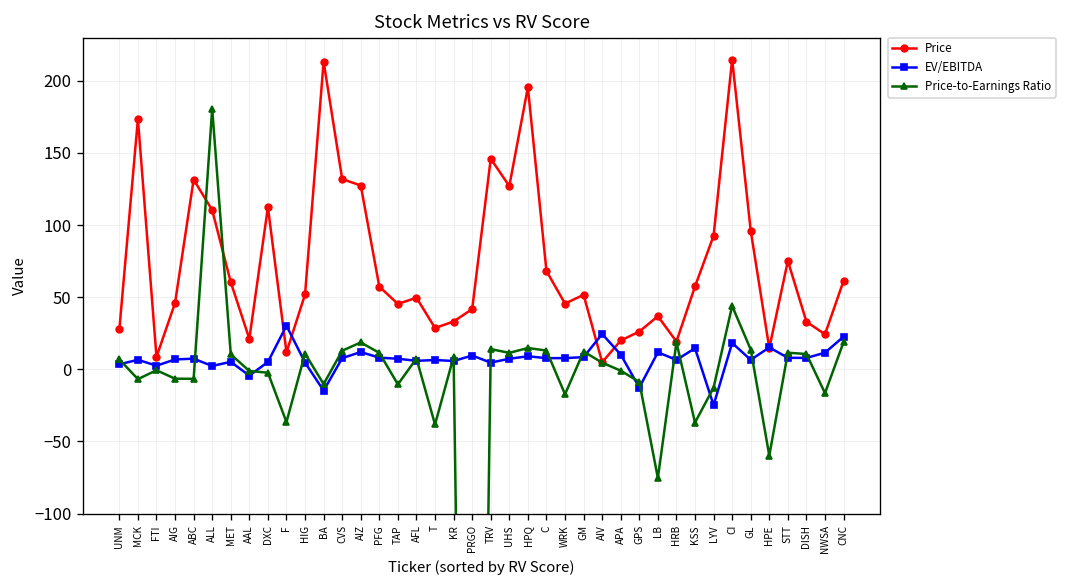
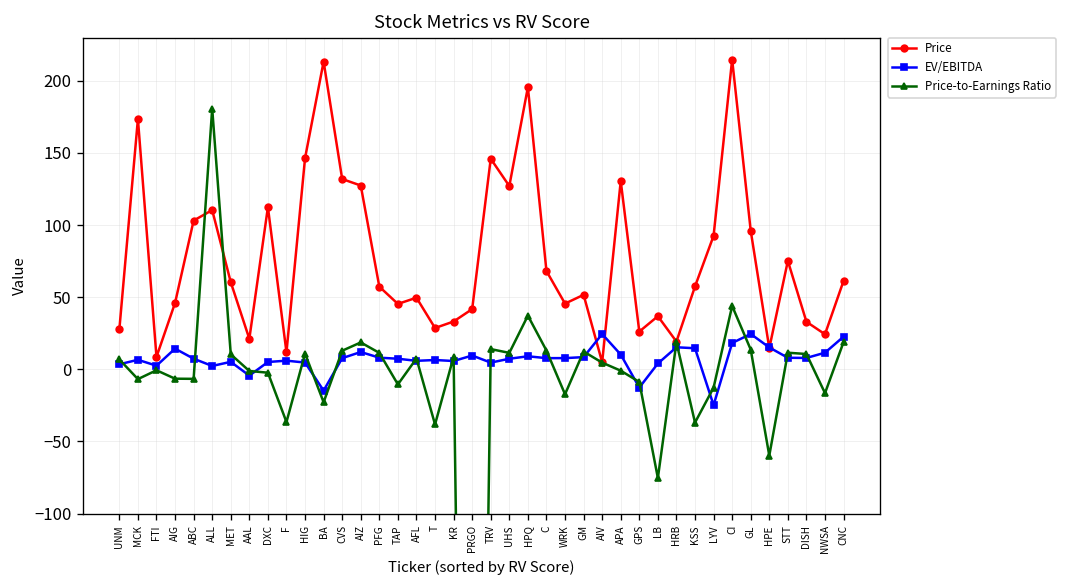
EV/EBITDA, AIG: 7 -> 14
Price, ABC: 132 -> 103
EV/EBITDA, F: 30 -> 6
Price, HIG: 52 -> 146
Price-to-Earnings Ratio, BA: -10 -> -23
Price-to-Earnings Ratio, HPQ: 15 -> 37
Price, APA: 20 -> 131
EV/EBITDA, LB: 12 -> 4
EV/EBITDA, HRB: 7 -> 15
EV/EBITDA, GL: 7 -> 24
